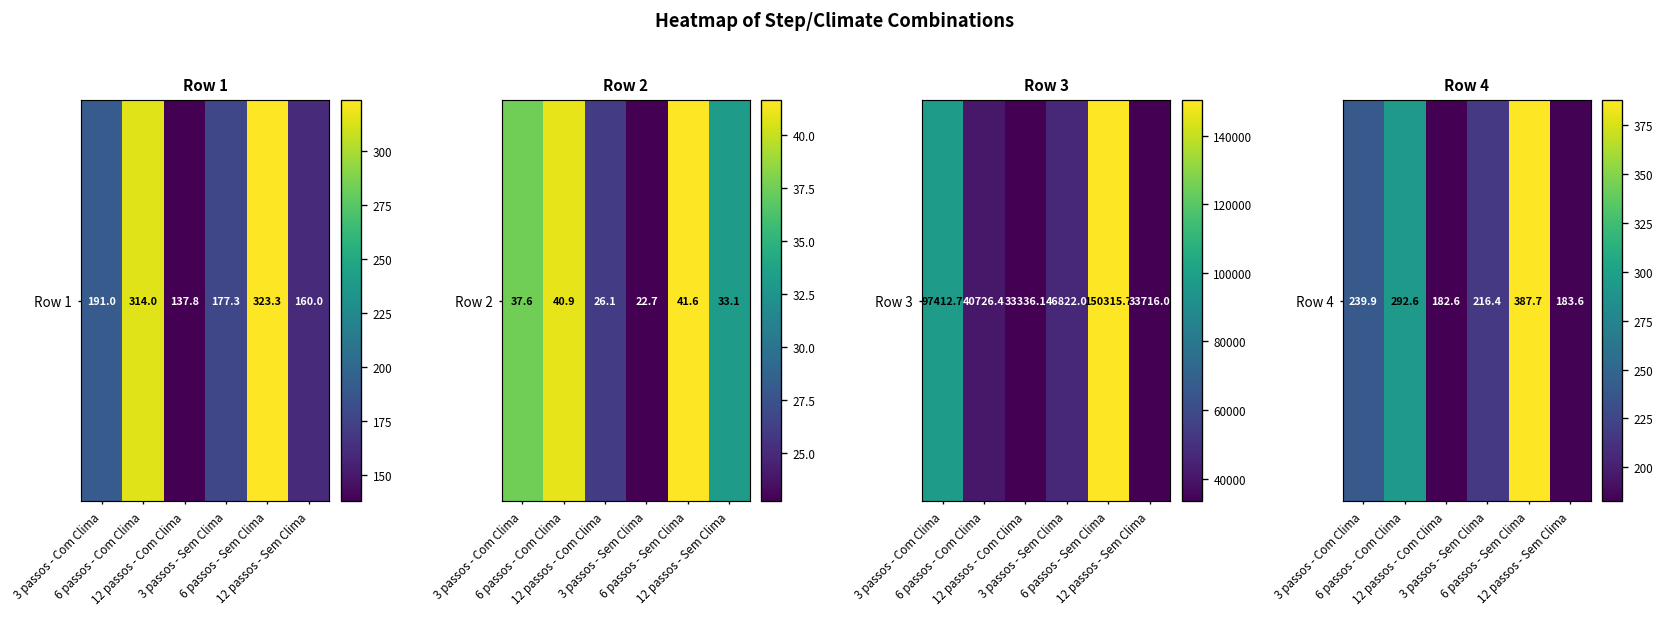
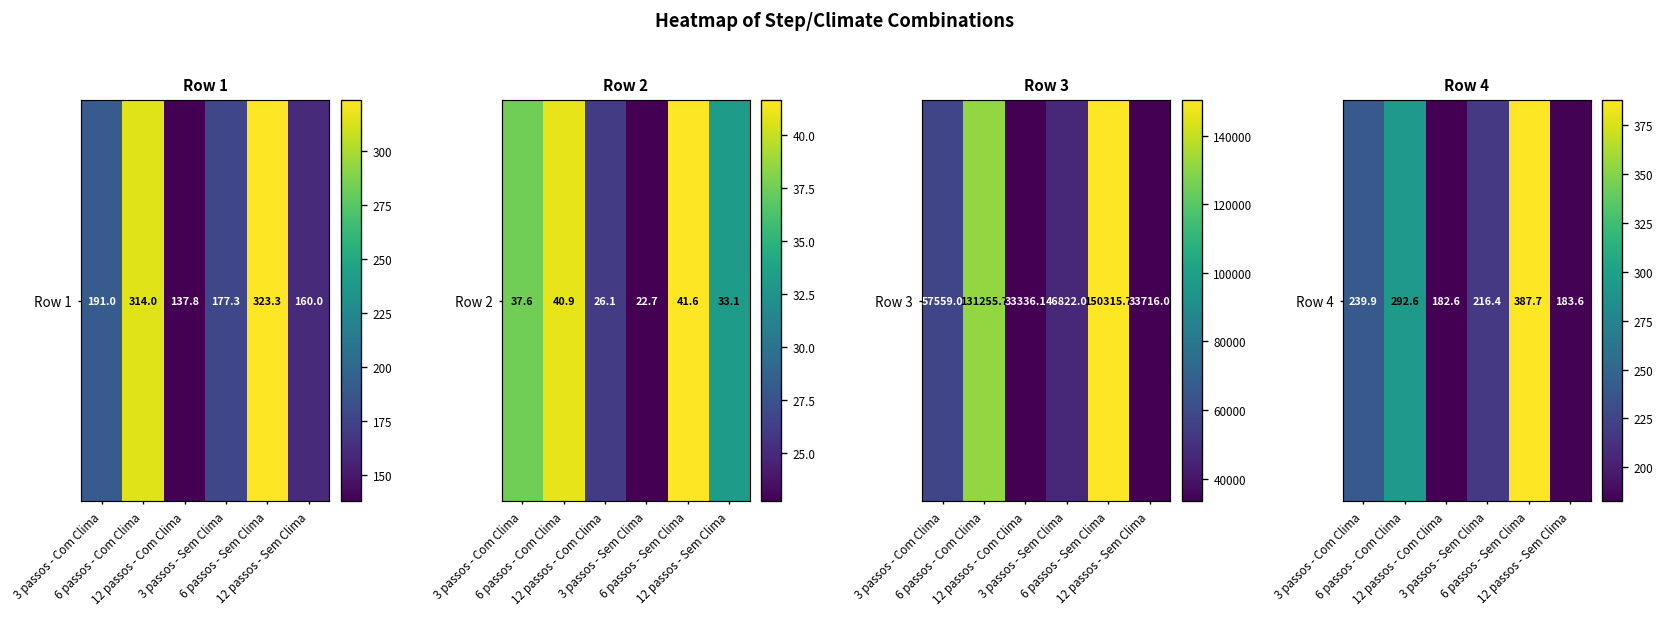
Row 3, Row 3, 3 passos - Com Clima: 97412.7 -> 57559.0
Row 3, Row 3, 6 passos - Com Clima: 40726.4 -> 131255.7
